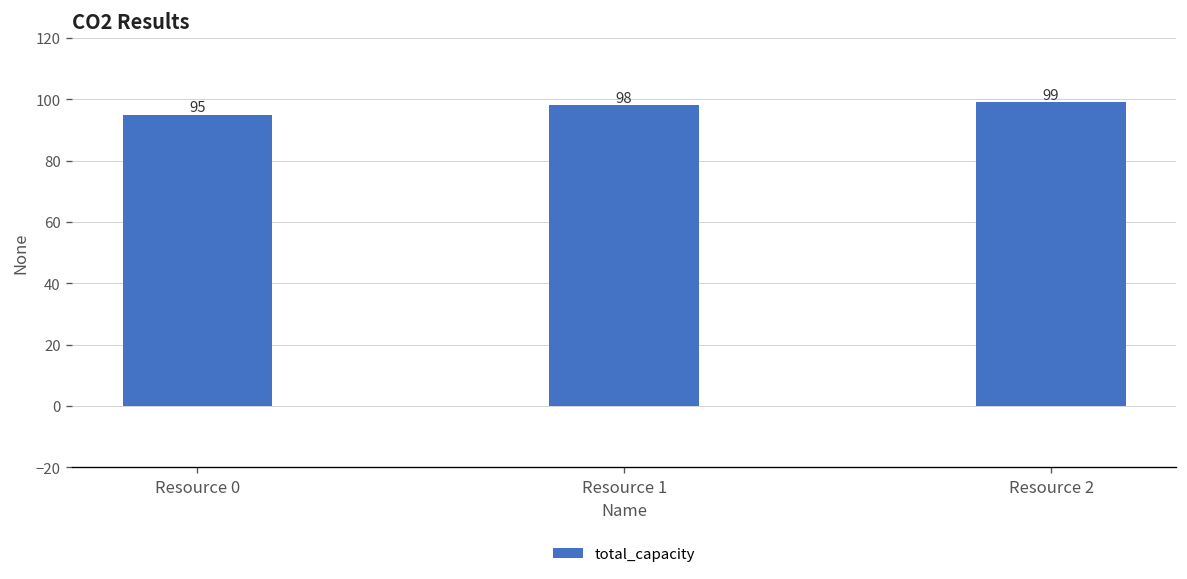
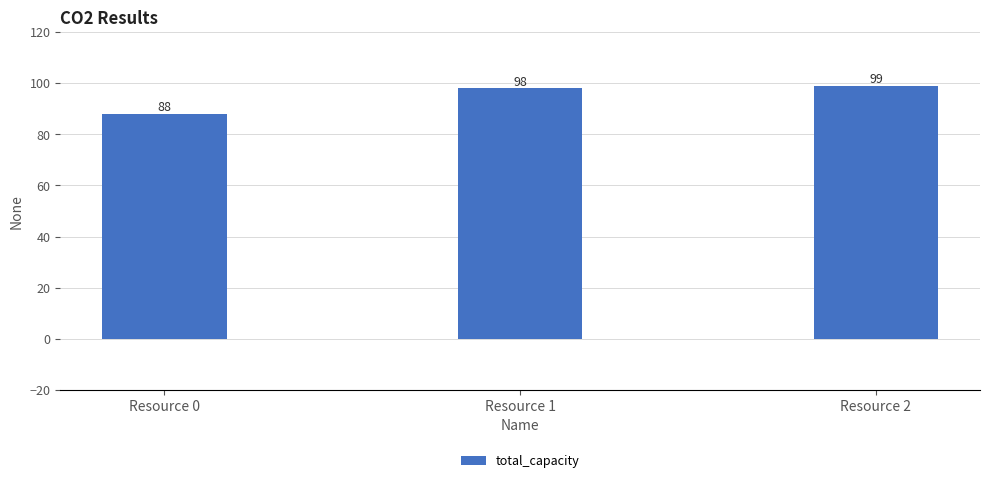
Resource 0: 95 -> 88
